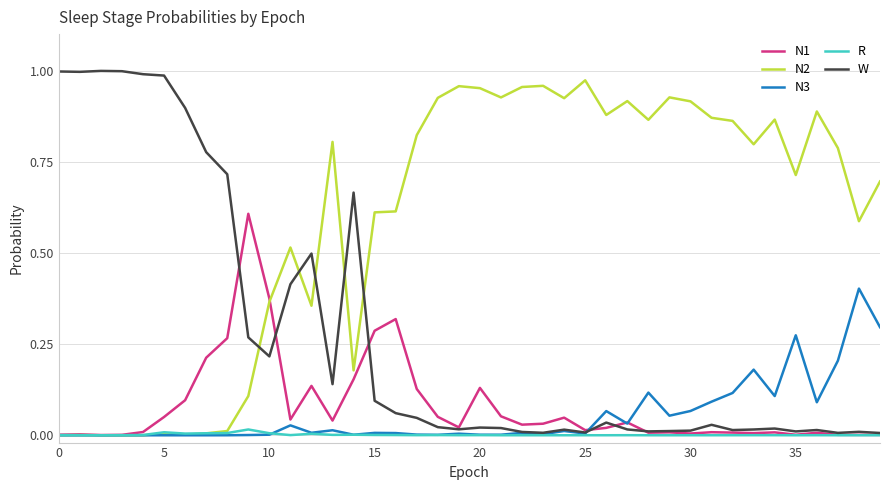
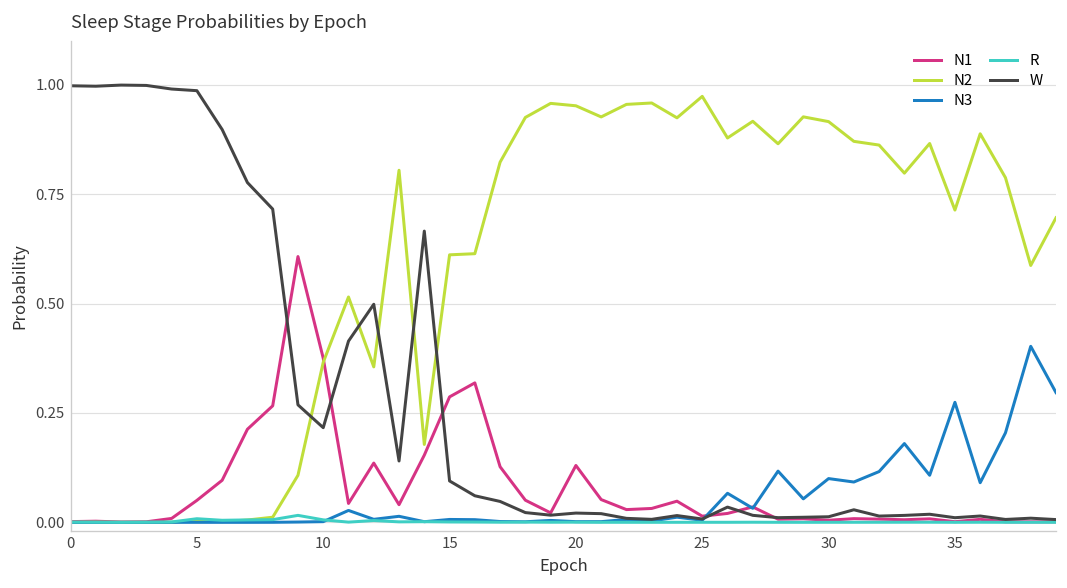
N3, 30: 0.07 -> 0.10
